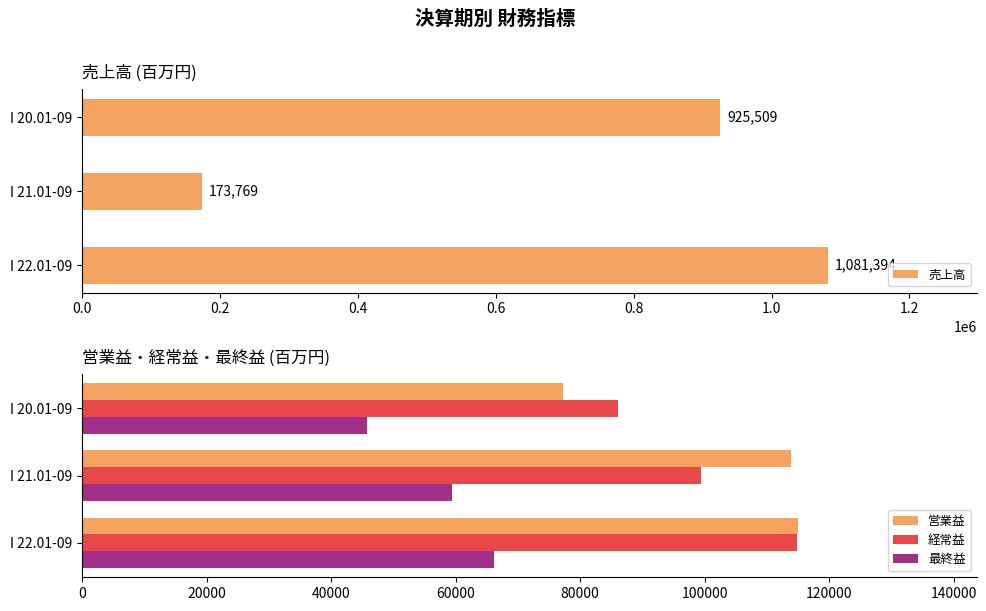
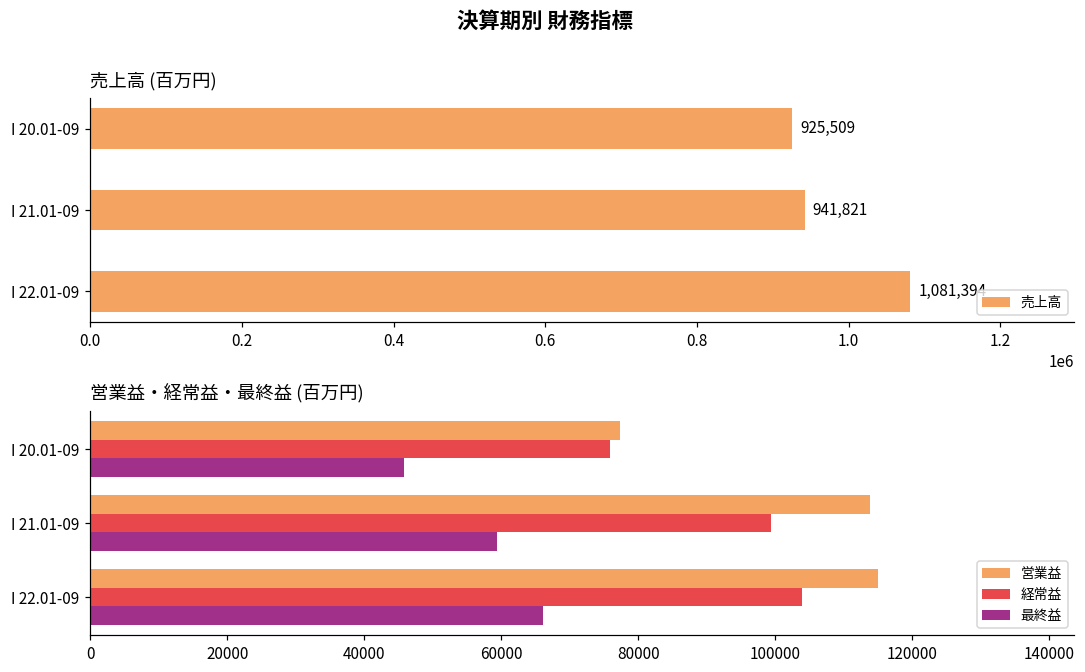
売上高 (百万円), I 21.01-09: 173,769 -> 941,821
営業益・経常益・最終益 (百万円), 経常益, I 20.01-09: 86000 -> 76000
営業益・経常益・最終益 (百万円), 経常益, I 22.01-09: 115000 -> 104000
